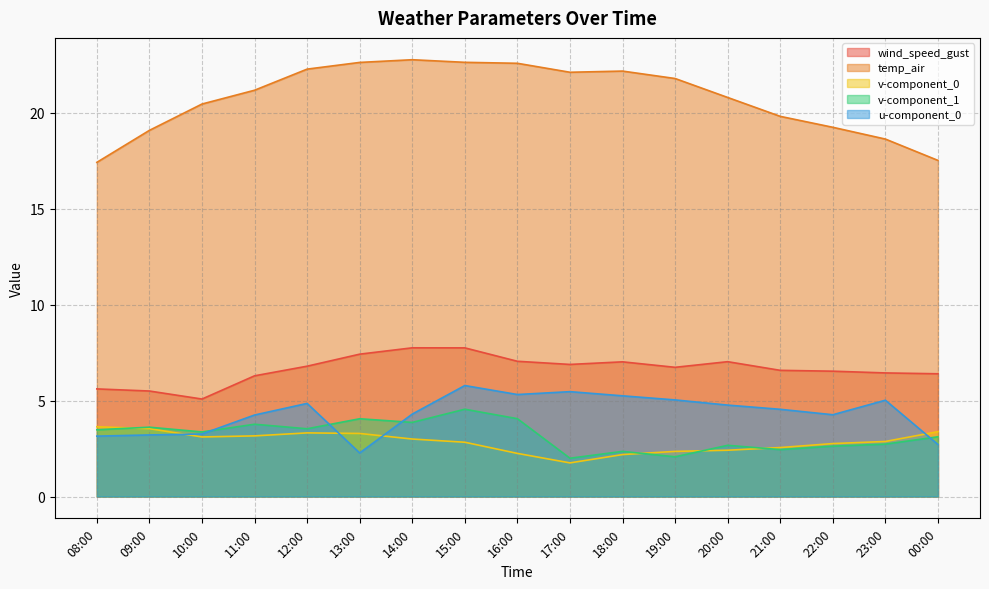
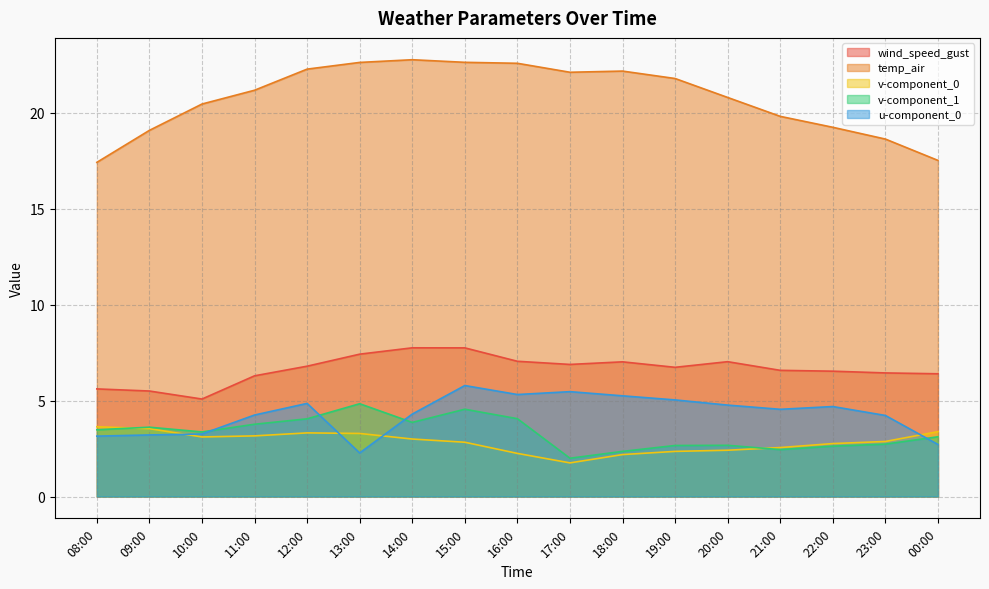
v-component_1, 12:00: 3.5 -> 4.0
v-component_1, 13:00: 4.0 -> 4.8
v-component_1, 19:00: 2.1 -> 2.7
u-component_0, 22:00: 4.3 -> 4.7
u-component_0, 23:00: 5.0 -> 4.2
